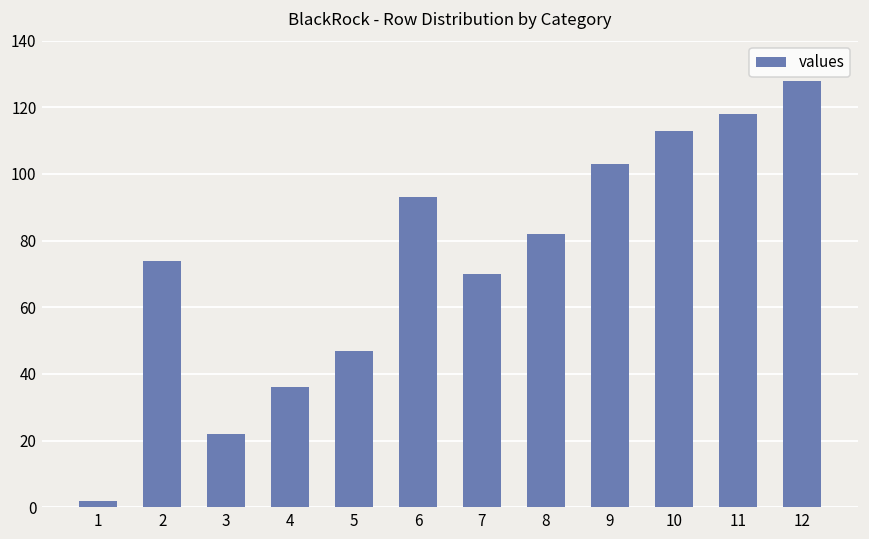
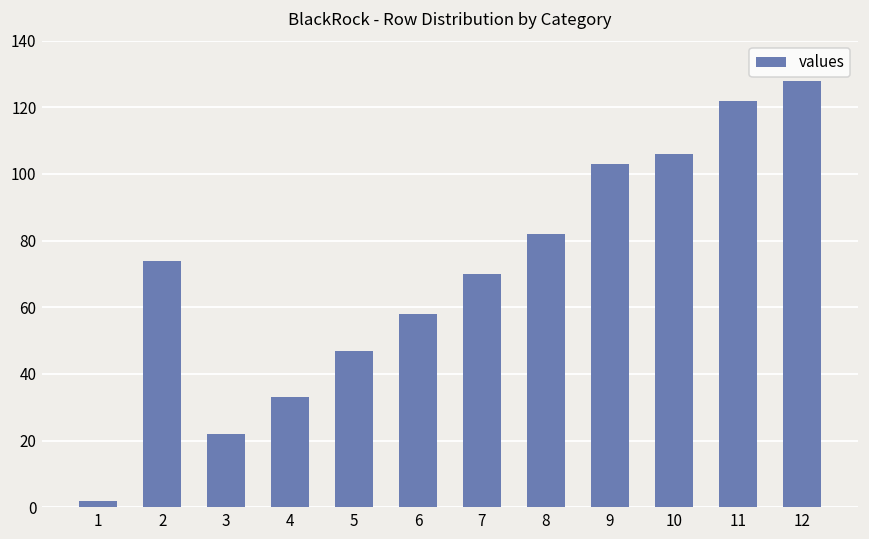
4: 36 -> 33
6: 93 -> 58
10: 113 -> 106
11: 118 -> 122
